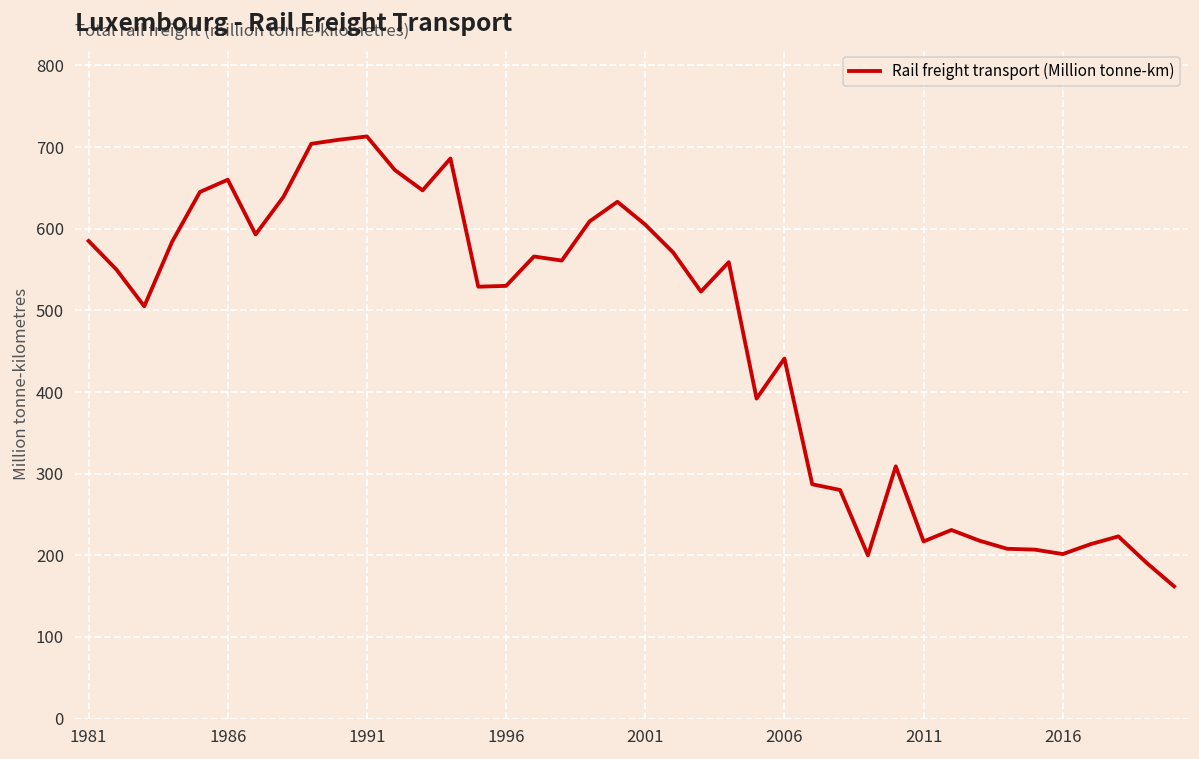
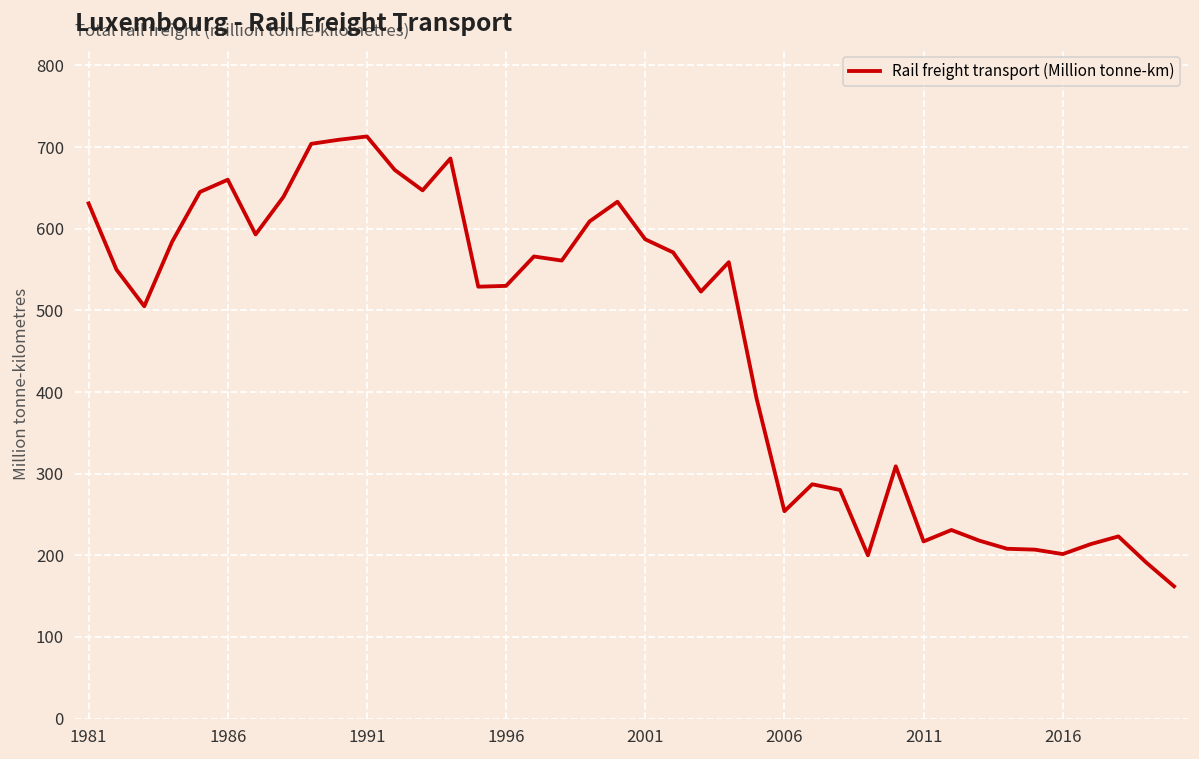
1981: 590 -> 630
2001: 610 -> 590
2006: 440 -> 250
